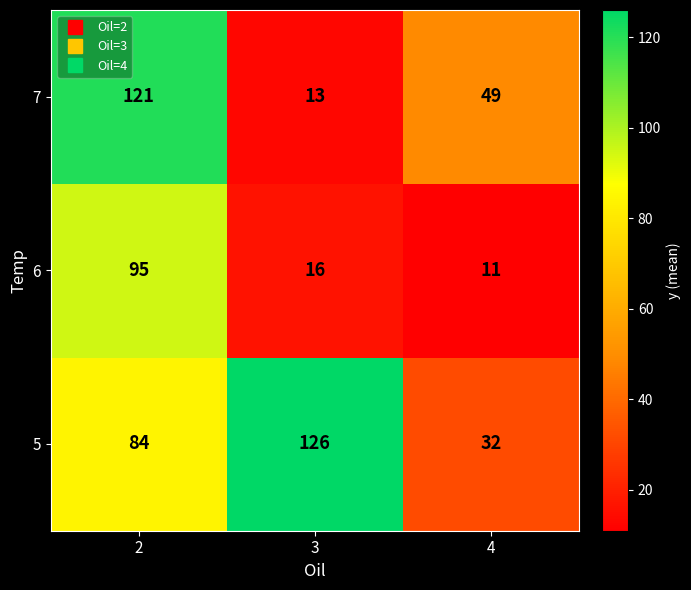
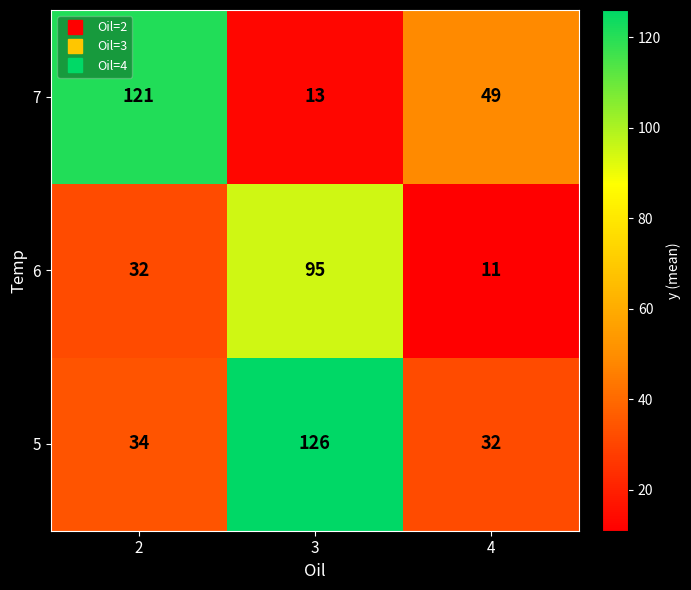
6, 2: 95 -> 32
6, 3: 16 -> 95
5, 2: 84 -> 34
